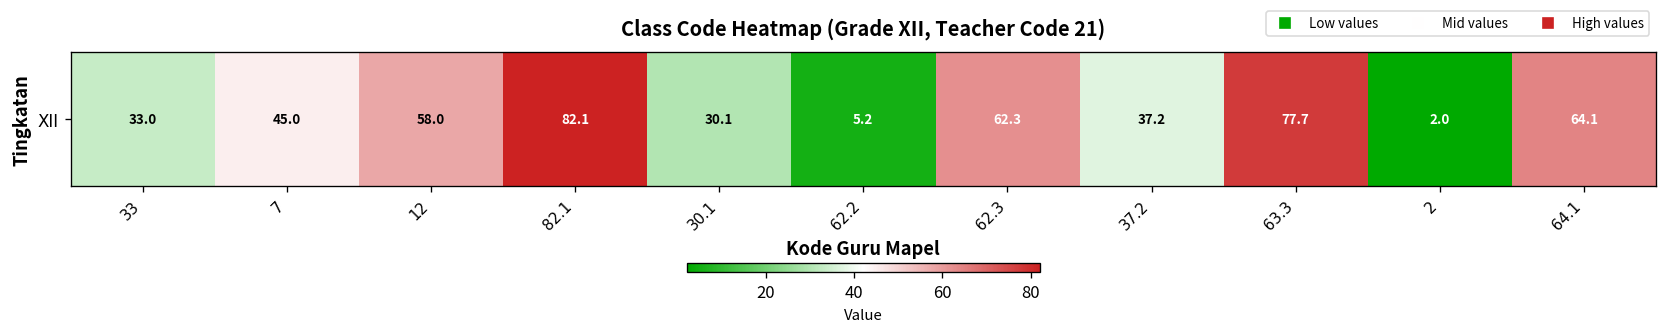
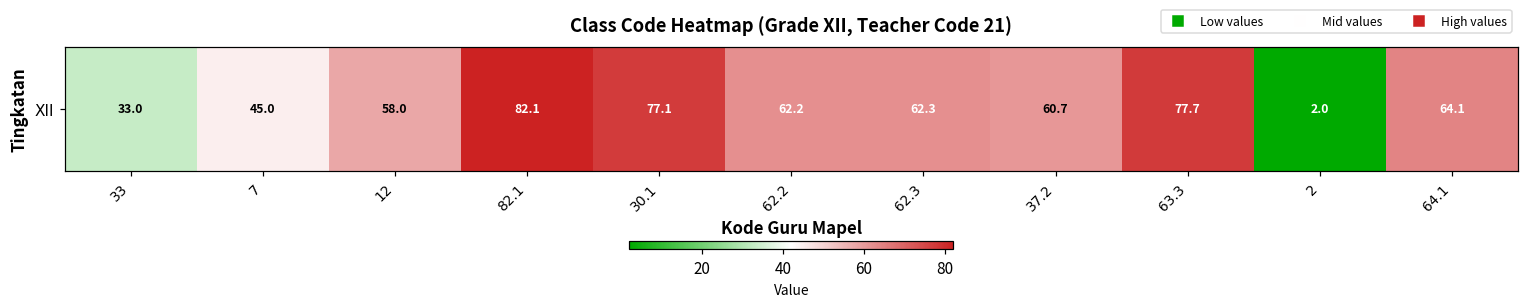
XII, 30.1: 30.1 -> 77.1
XII, 62.2: 5.2 -> 62.2
XII, 37.2: 37.2 -> 60.7
